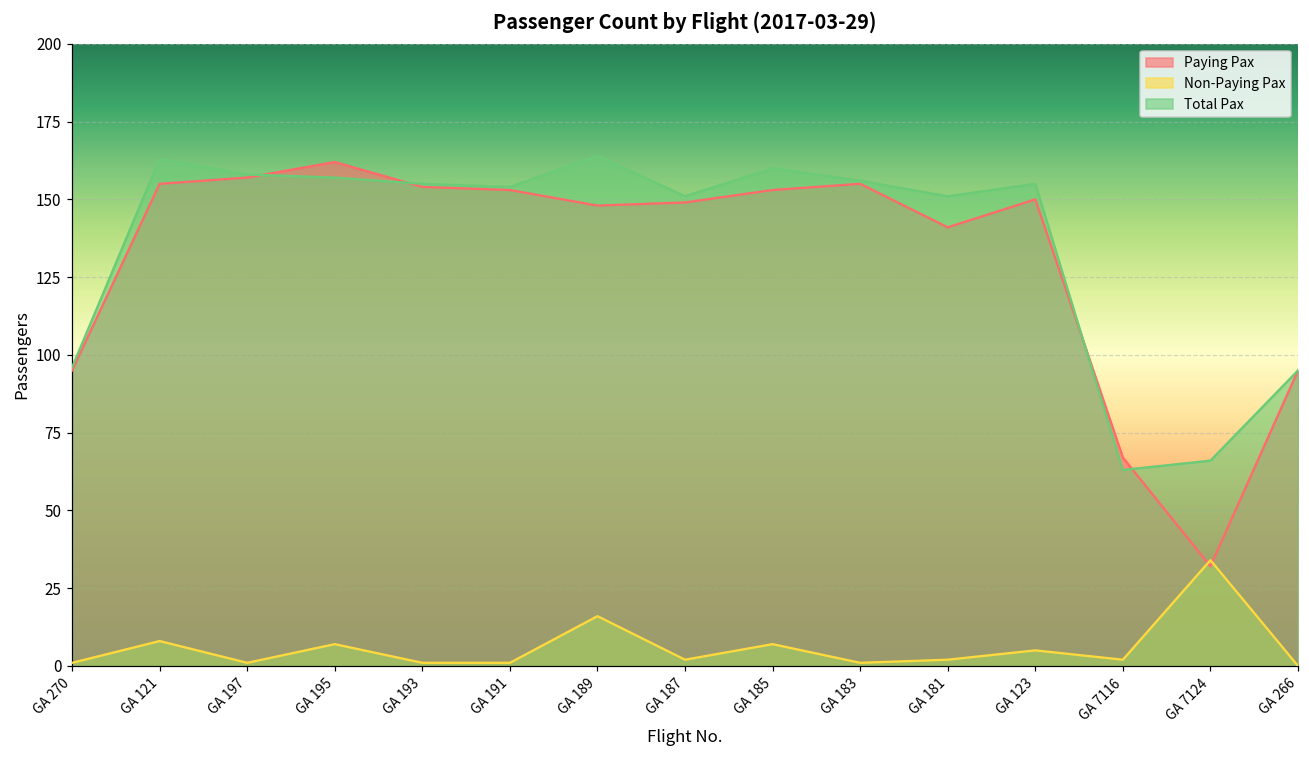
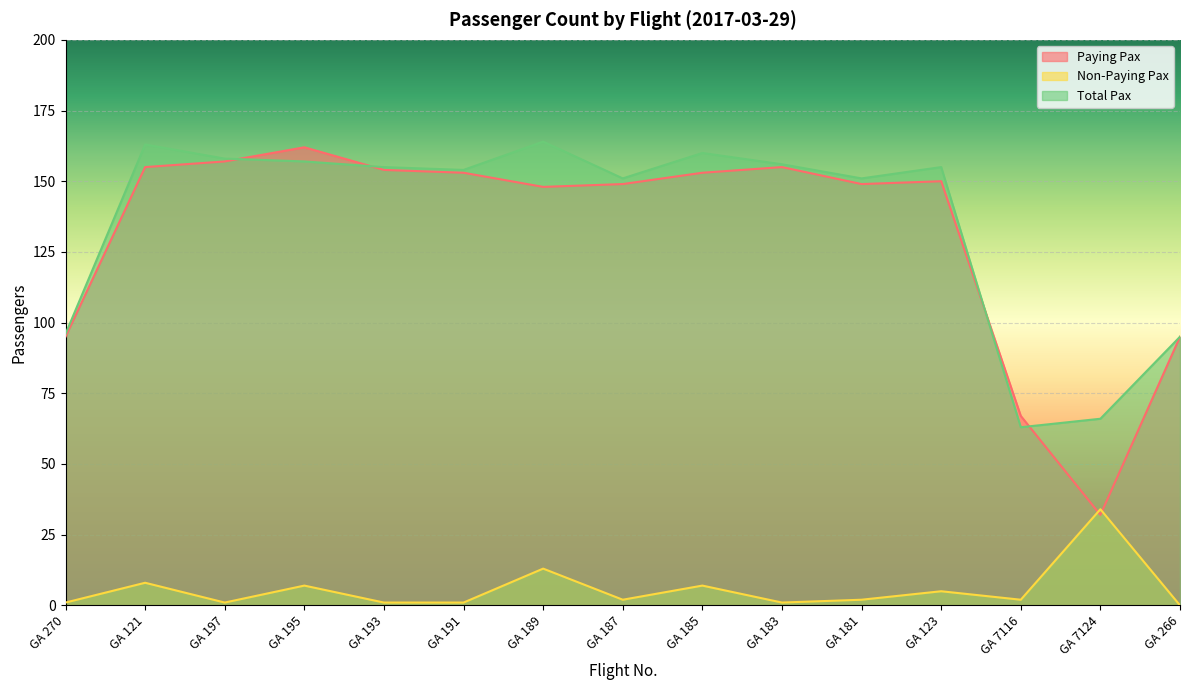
Non-Paying Pax, GA 189: 16 -> 13
Paying Pax, GA 181: 141 -> 149
